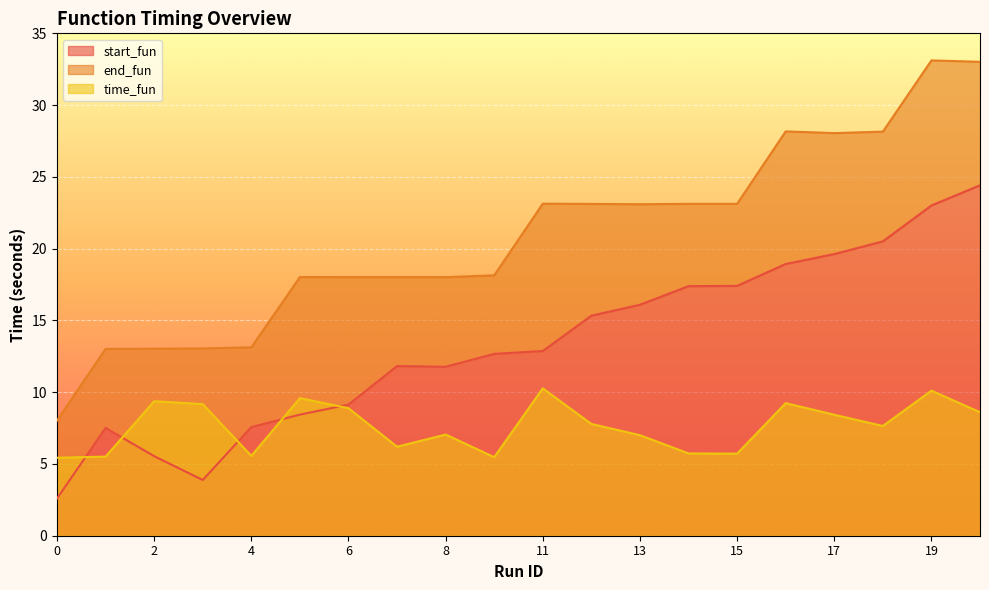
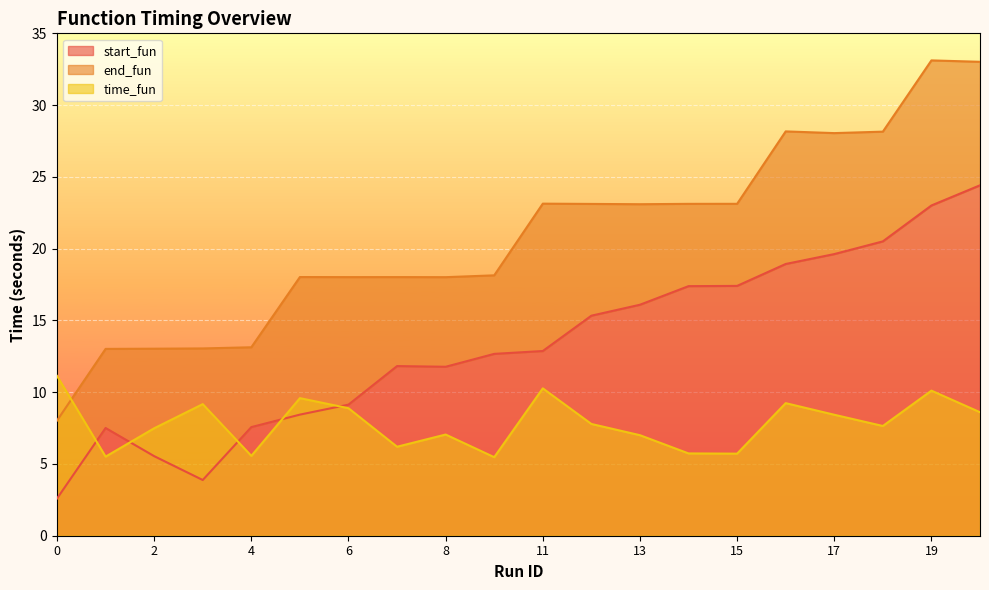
time_fun, 0: 5.4 -> 11.1
time_fun, 2: 9.4 -> 7.5
